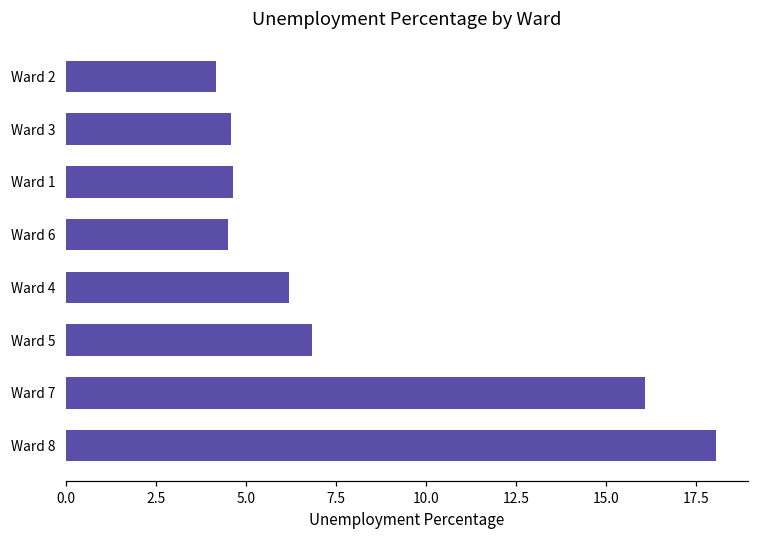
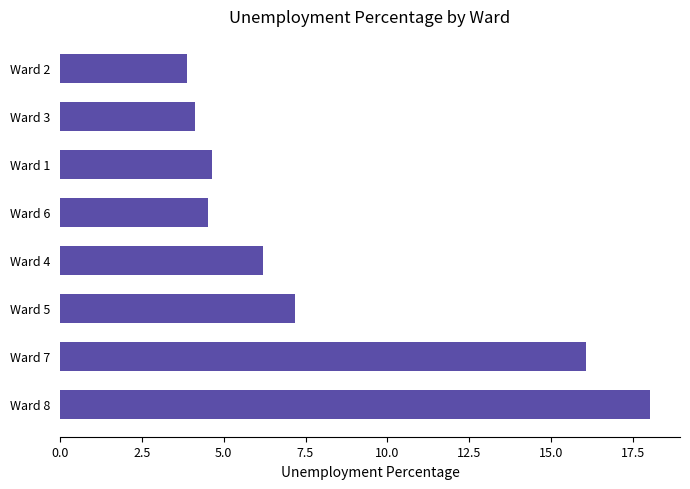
Ward 2: 4.2 -> 3.9
Ward 3: 4.6 -> 4.1
Ward 5: 6.8 -> 7.2
